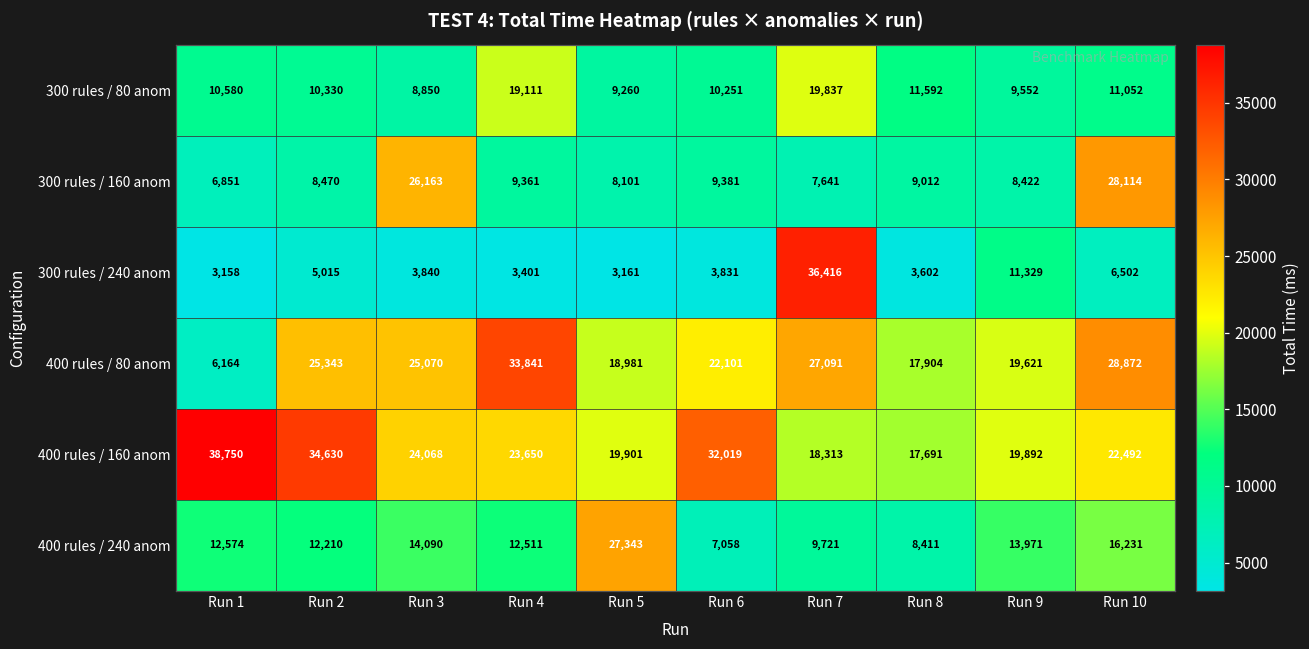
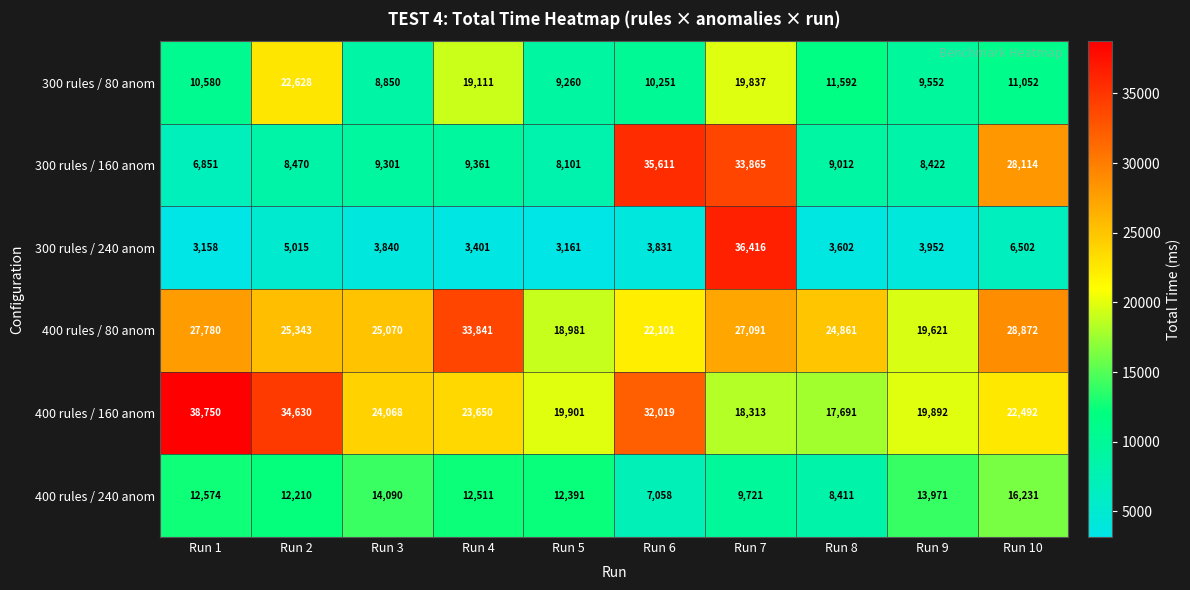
300 rules / 80 anom, Run 2: 10,330 -> 22,628
300 rules / 160 anom, Run 3: 26,163 -> 9,301
300 rules / 160 anom, Run 6: 9,381 -> 35,611
300 rules / 160 anom, Run 7: 7,641 -> 33,865
300 rules / 240 anom, Run 9: 11,329 -> 3,952
400 rules / 80 anom, Run 1: 6,164 -> 27,780
400 rules / 80 anom, Run 8: 17,904 -> 24,861
400 rules / 240 anom, Run 5: 27,343 -> 12,391
